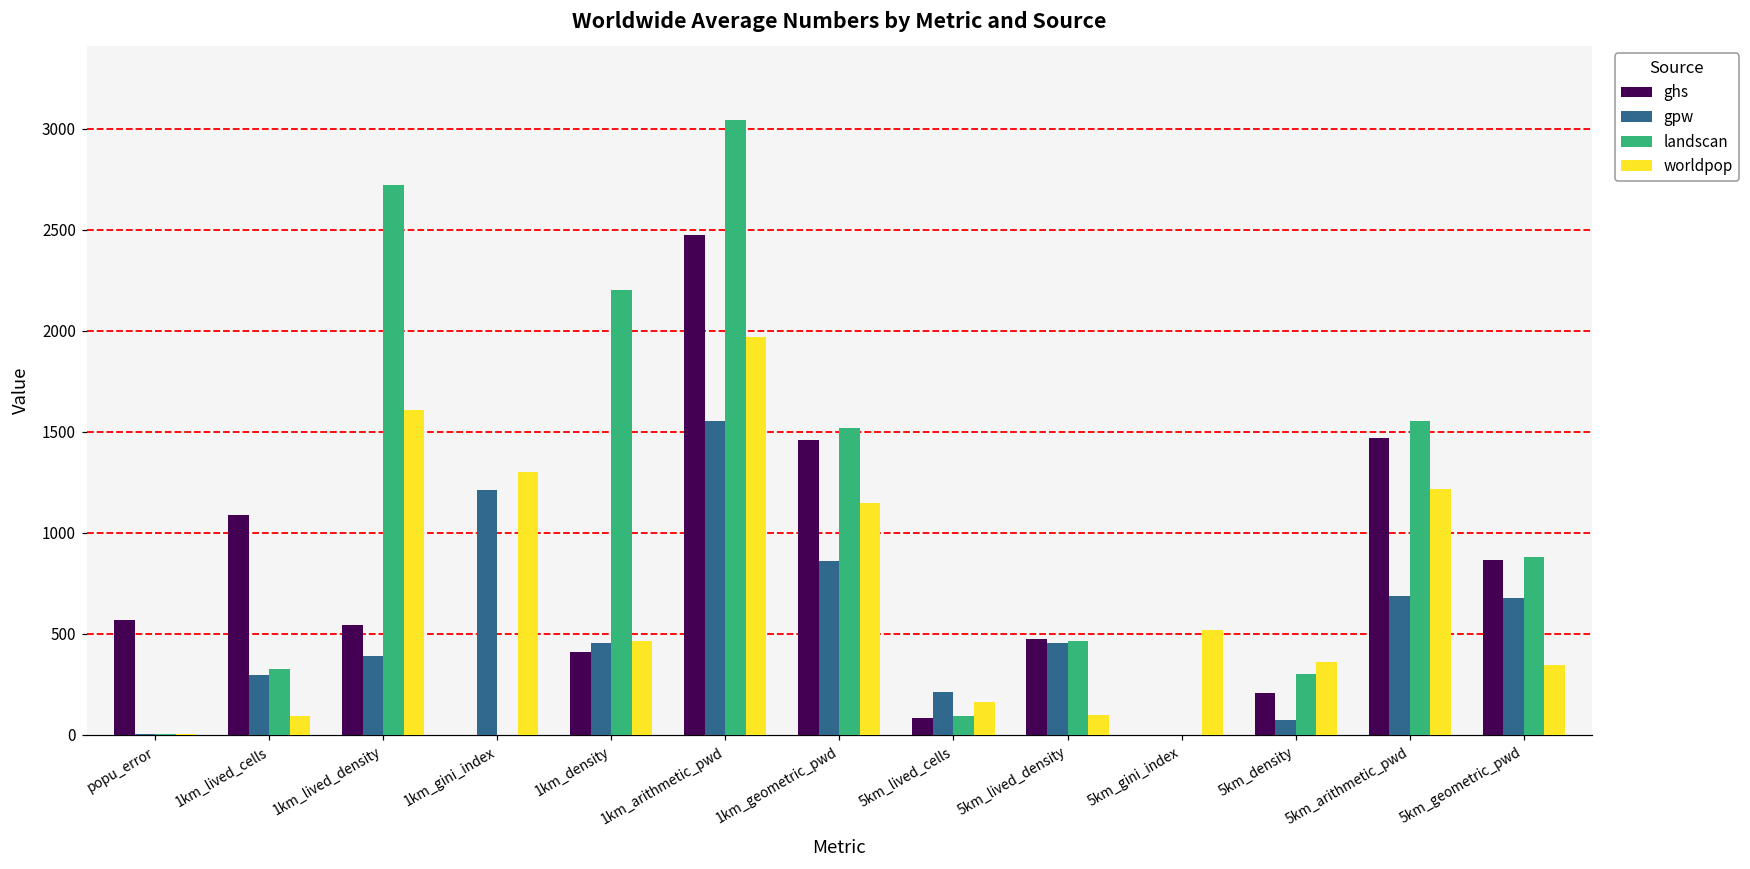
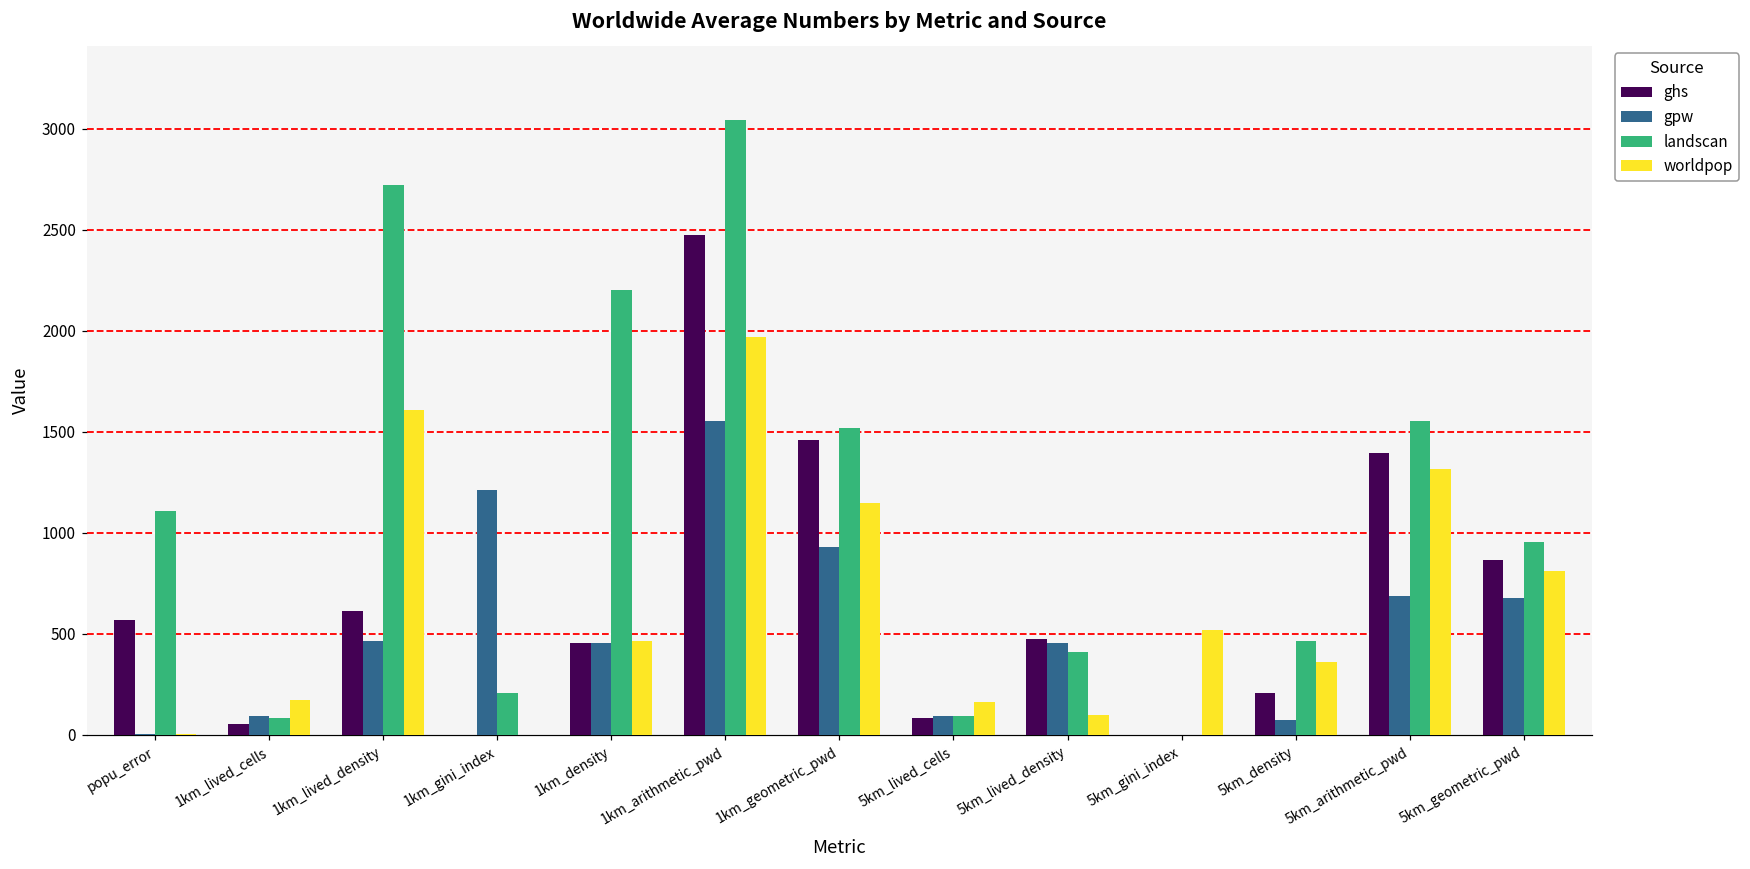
landscan, popu_error: 0 -> 1110
ghs, 1km_lived_cells: 1090 -> 50
gpw, 1km_lived_cells: 300 -> 90
landscan, 1km_lived_cells: 330 -> 80
worldpop, 1km_lived_cells: 90 -> 170
ghs, 1km_lived_density: 540 -> 620
gpw, 1km_lived_density: 390 -> 460
landscan, 1km_gini_index: 0 -> 210
worldpop, 1km_gini_index: 1300 -> 0
ghs, 1km_density: 410 -> 460
gpw, 1km_geometric_pwd: 860 -> 930
gpw, 5km_lived_cells: 210 -> 100
landscan, 5km_lived_density: 470 -> 410
landscan, 5km_density: 300 -> 460
ghs, 5km_arithmetic_pwd: 1470 -> 1400
worldpop, 5km_arithmetic_pwd: 1220 -> 1320
landscan, 5km_geometric_pwd: 880 -> 950
worldpop, 5km_geometric_pwd: 350 -> 810
